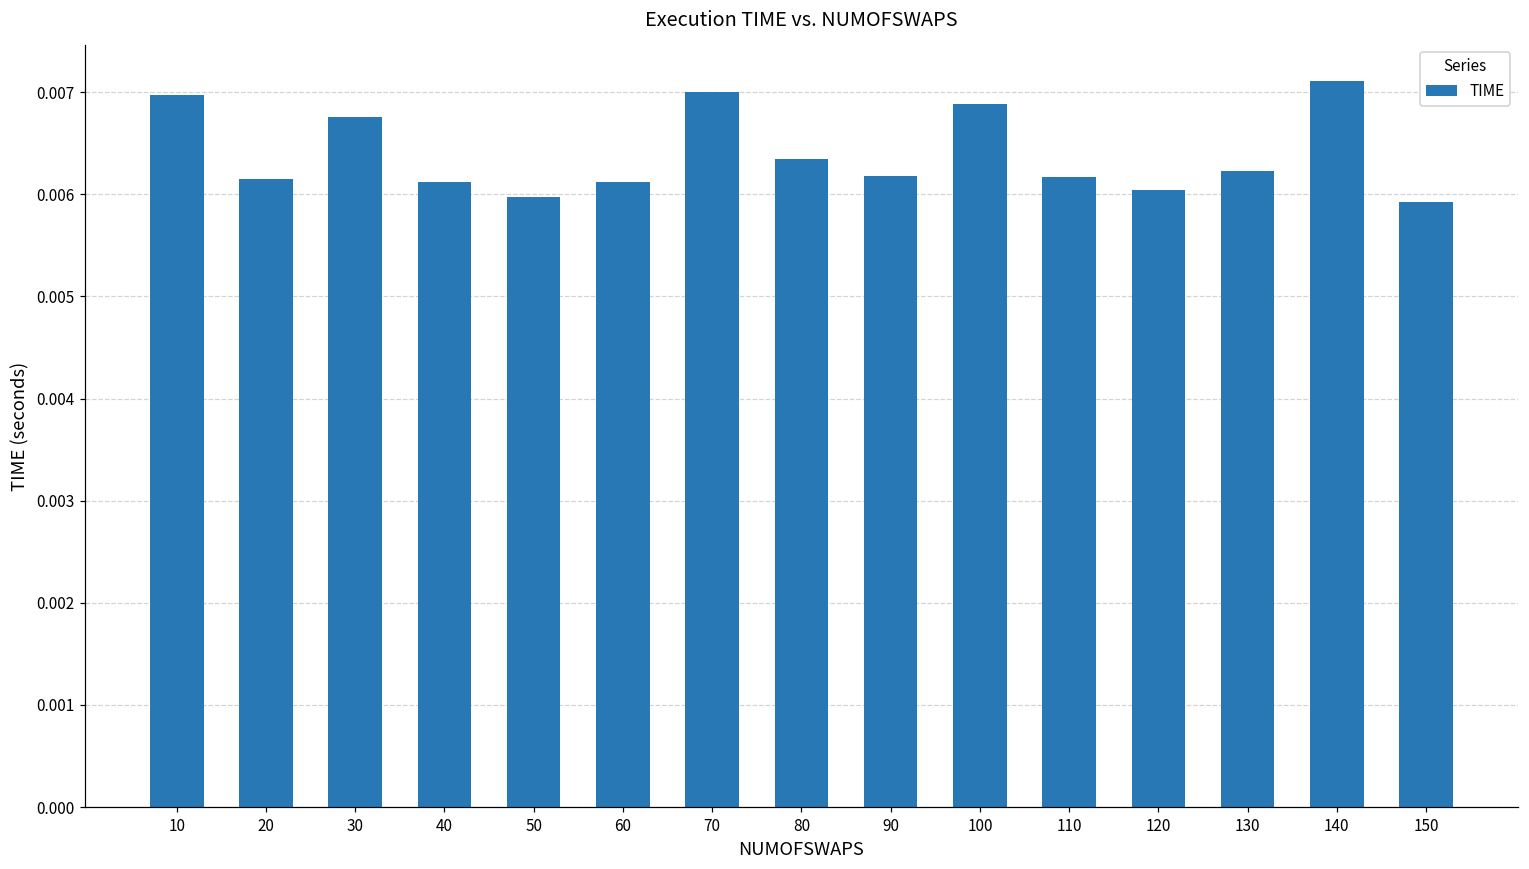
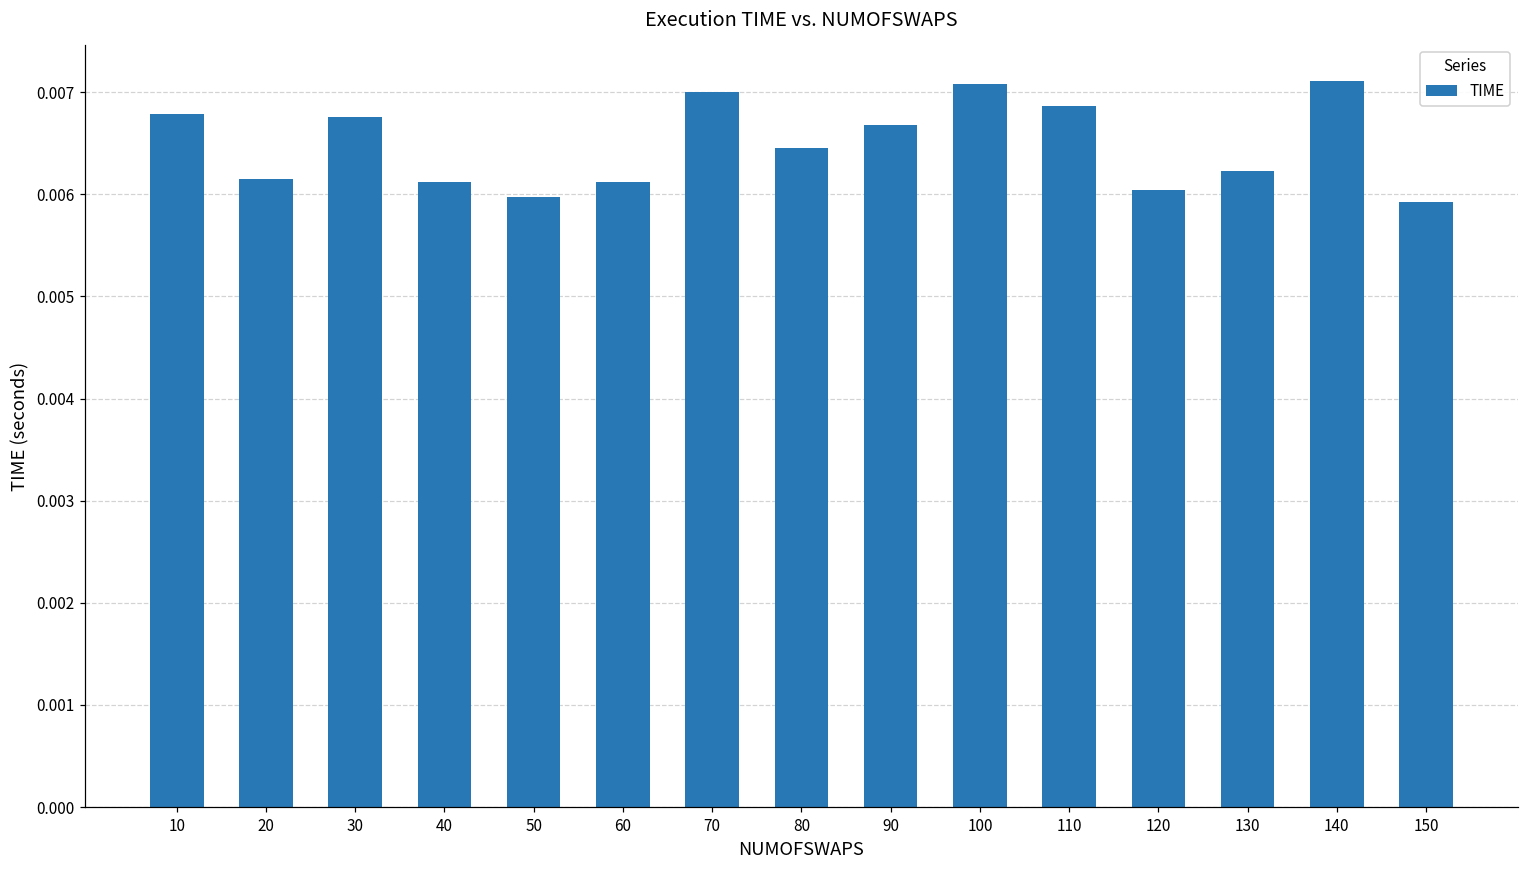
10: 0.0070 -> 0.0068
80: 0.0063 -> 0.0065
90: 0.0062 -> 0.0067
100: 0.0069 -> 0.0071
110: 0.0062 -> 0.0069
